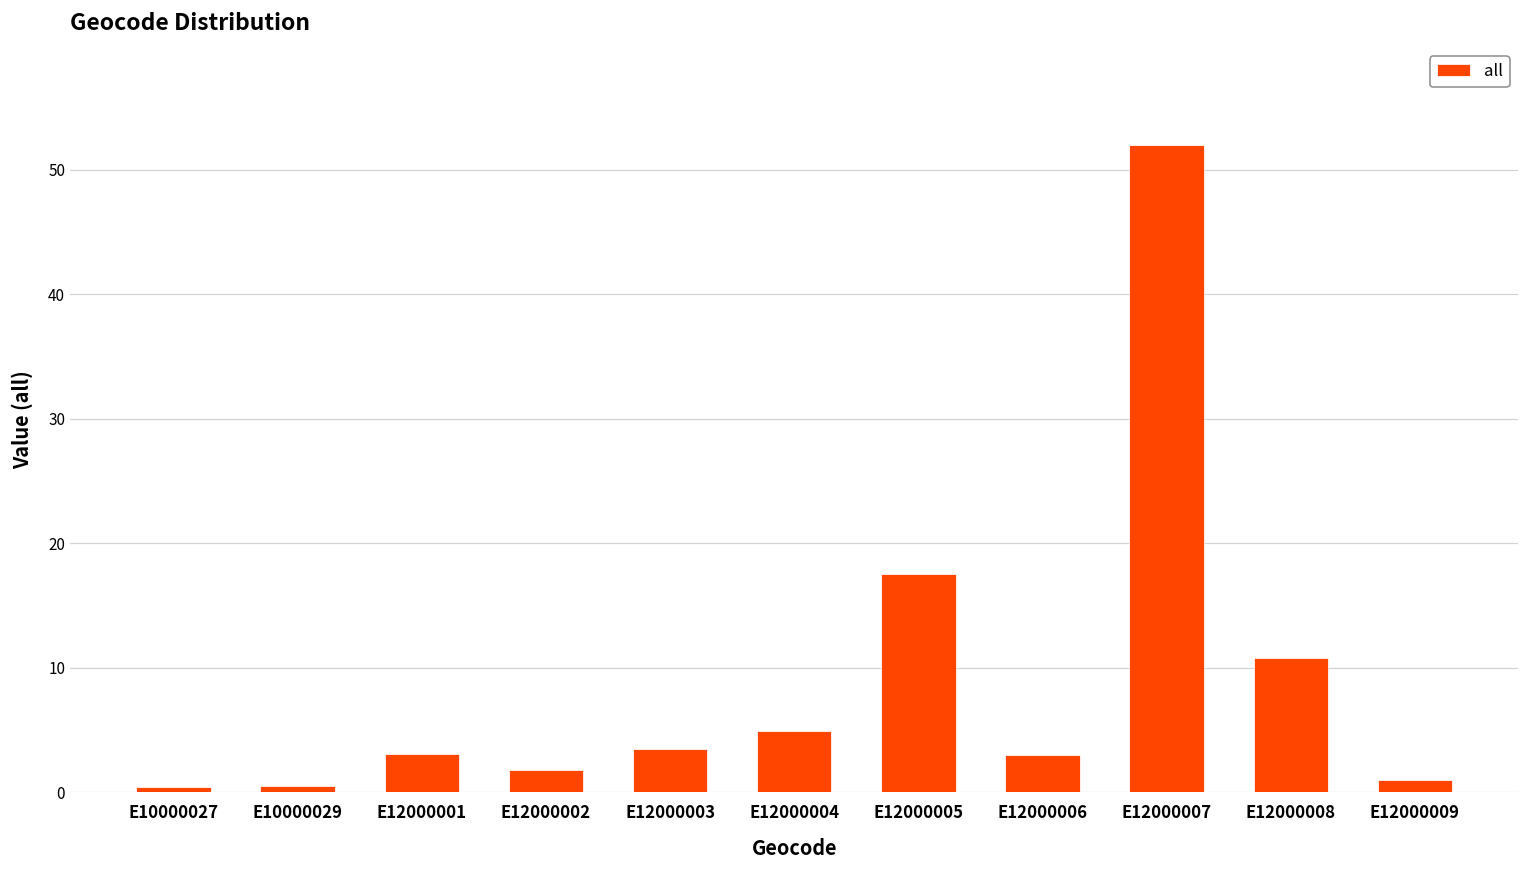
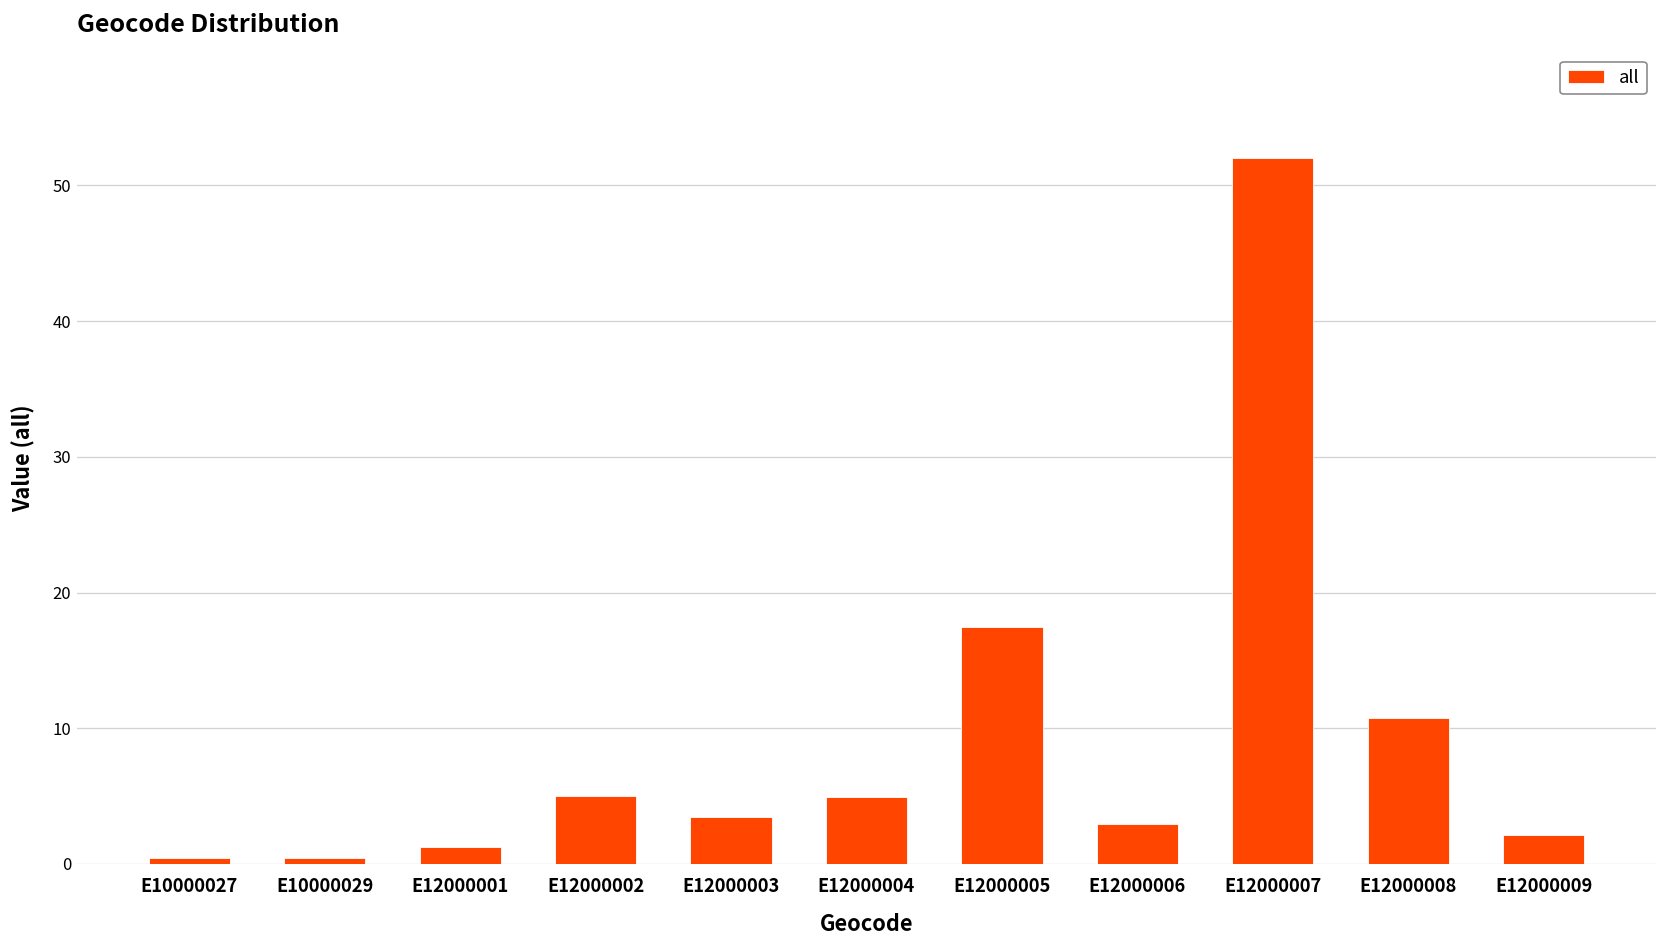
E12000001: 3.0 -> 1.3
E12000002: 1.8 -> 5.0
E12000009: 1.0 -> 2.2
